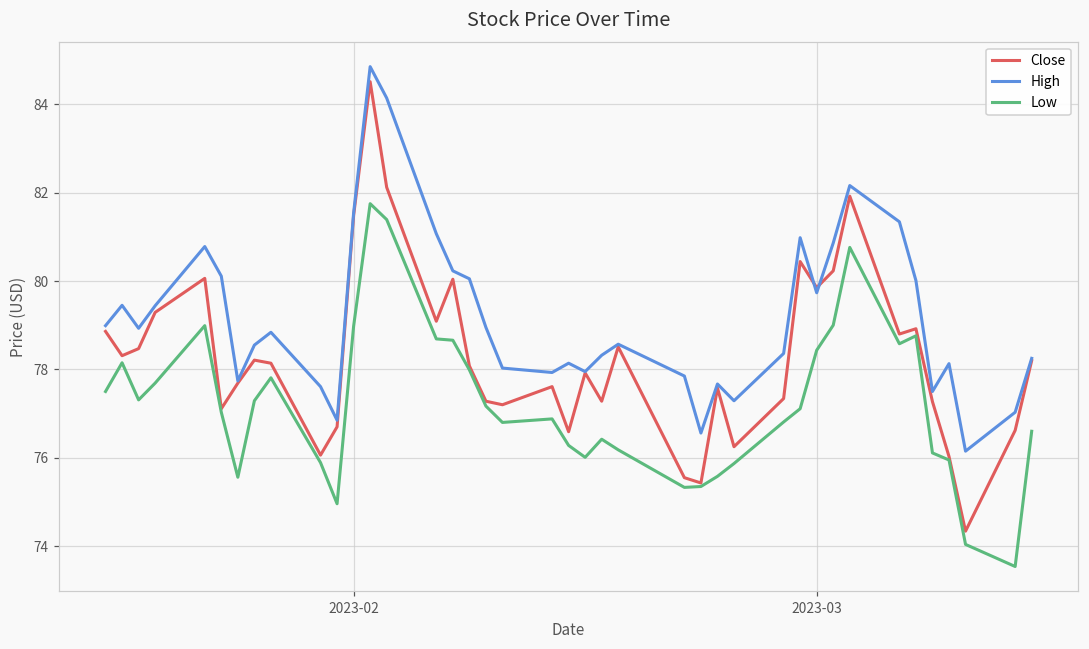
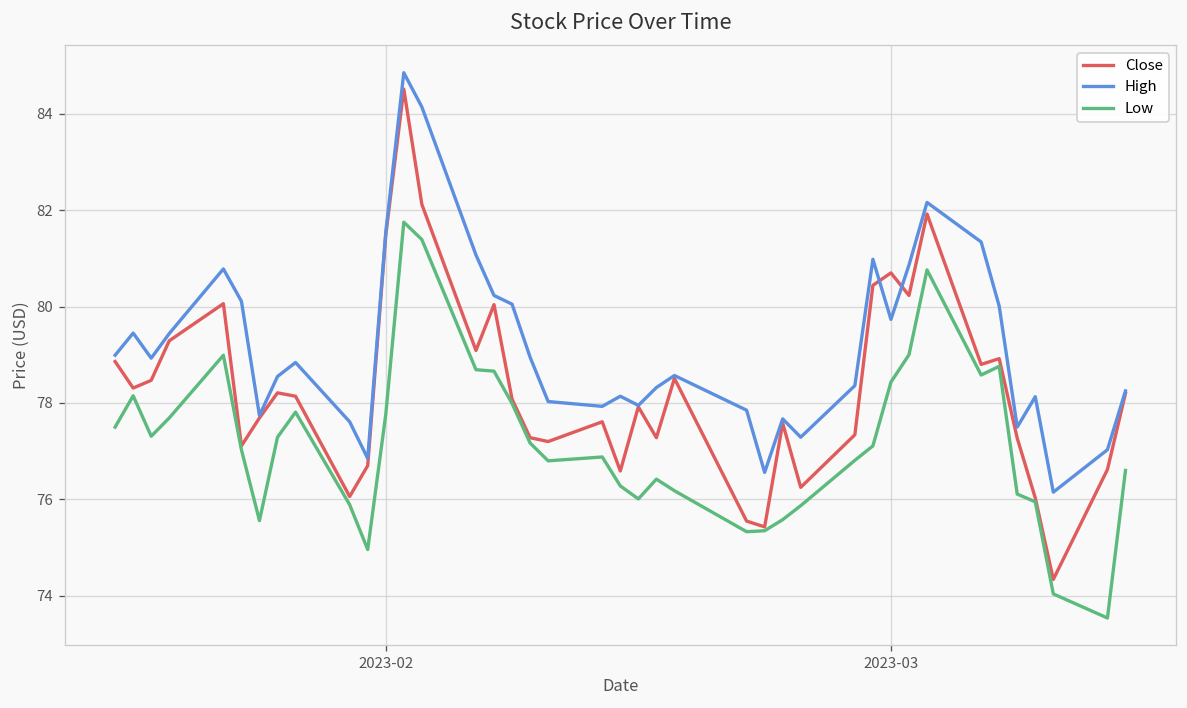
Low, 2023-02: 79.0 -> 77.8
Close, 2023-03: 79.8 -> 80.7
